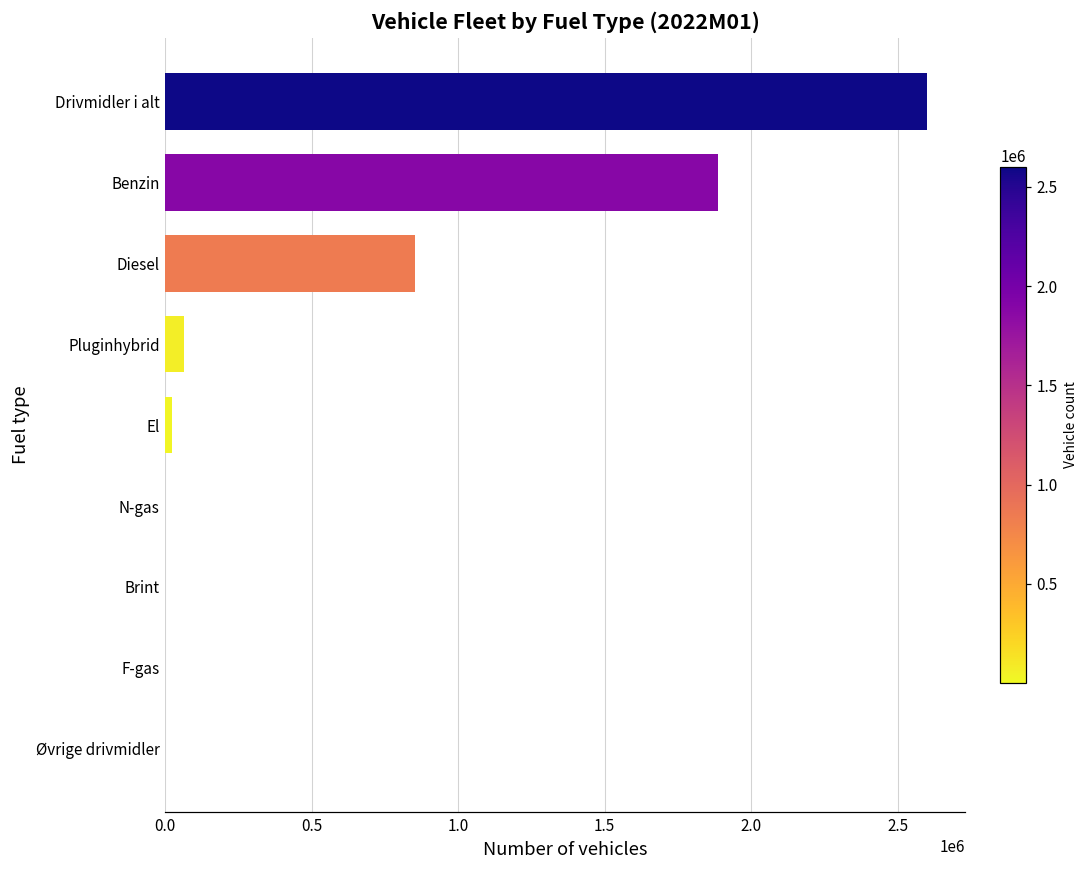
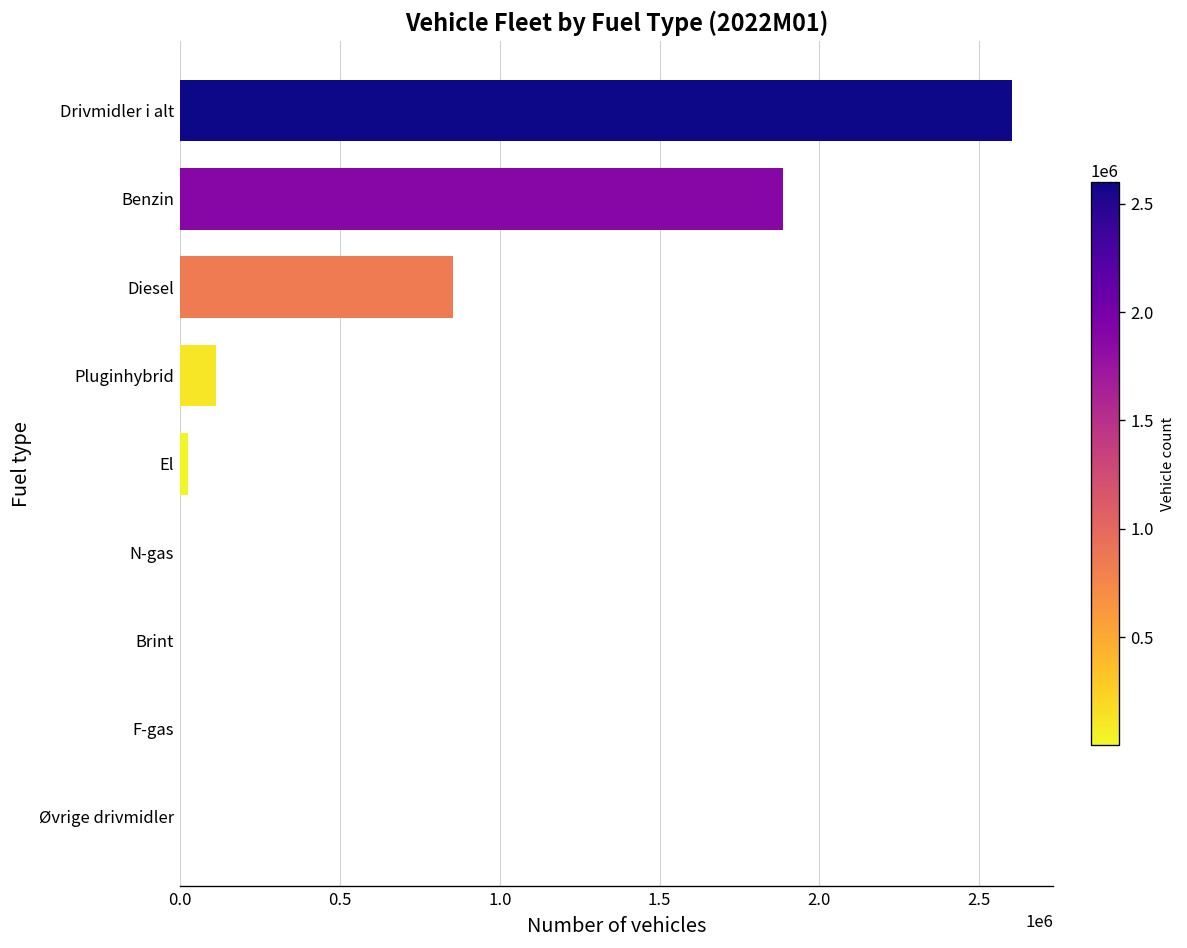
Pluginhybrid: 60000 -> 110000
